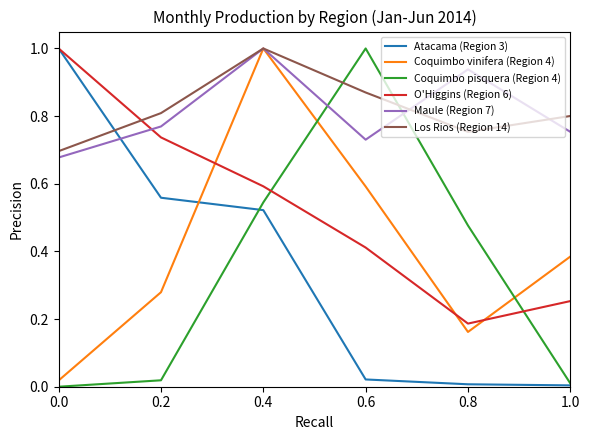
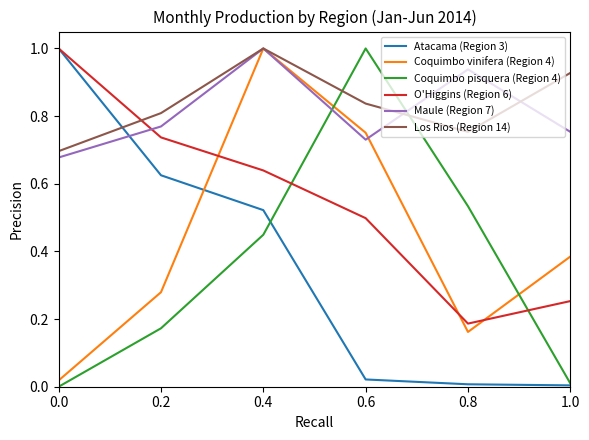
Atacama (Region 3), 0.2: 0.56 -> 0.63
Coquimbo pisquera (Region 4), 0.2: 0.02 -> 0.17
Coquimbo pisquera (Region 4), 0.4: 0.54 -> 0.45
O'Higgins (Region 6), 0.4: 0.59 -> 0.64
Coquimbo vinifera (Region 4), 0.6: 0.59 -> 0.75
O'Higgins (Region 6), 0.6: 0.41 -> 0.50
Los Rios (Region 14), 0.6: 0.87 -> 0.84
Coquimbo pisquera (Region 4), 0.8: 0.48 -> 0.53
Los Rios (Region 14), 1.0: 0.80 -> 0.93
